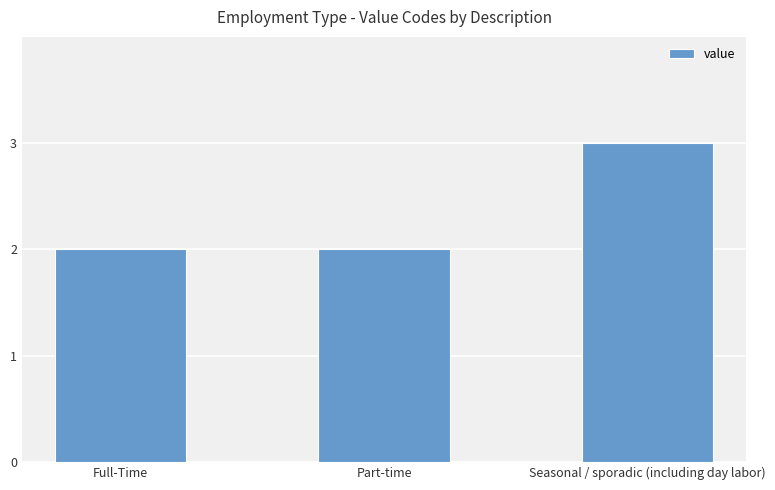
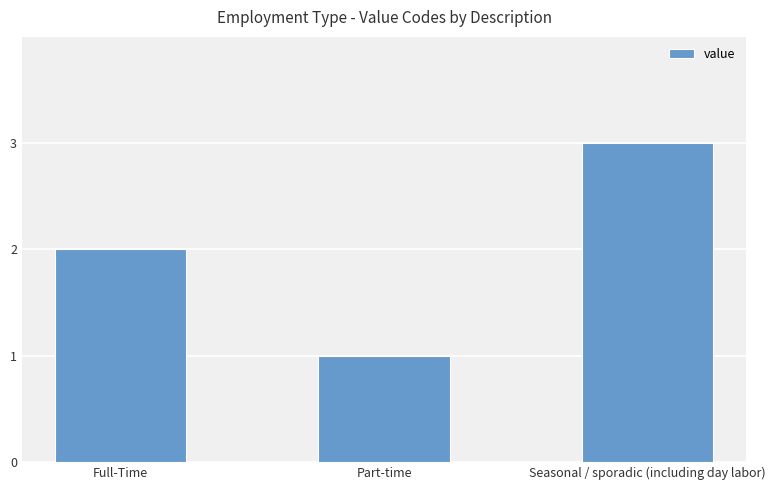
Part-time: 2 -> 1
